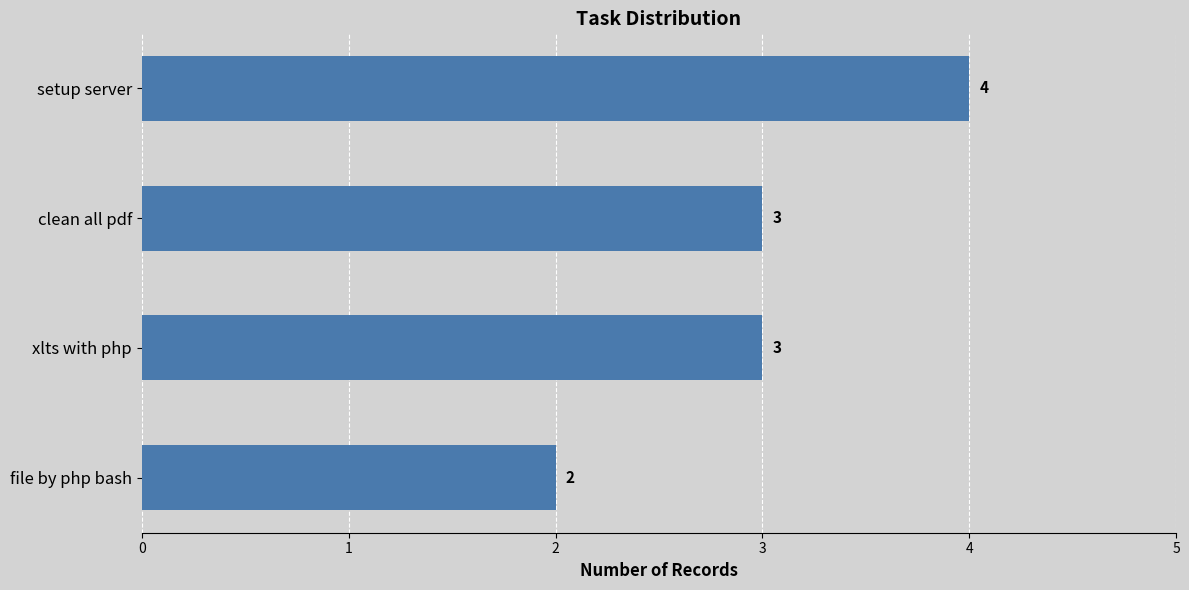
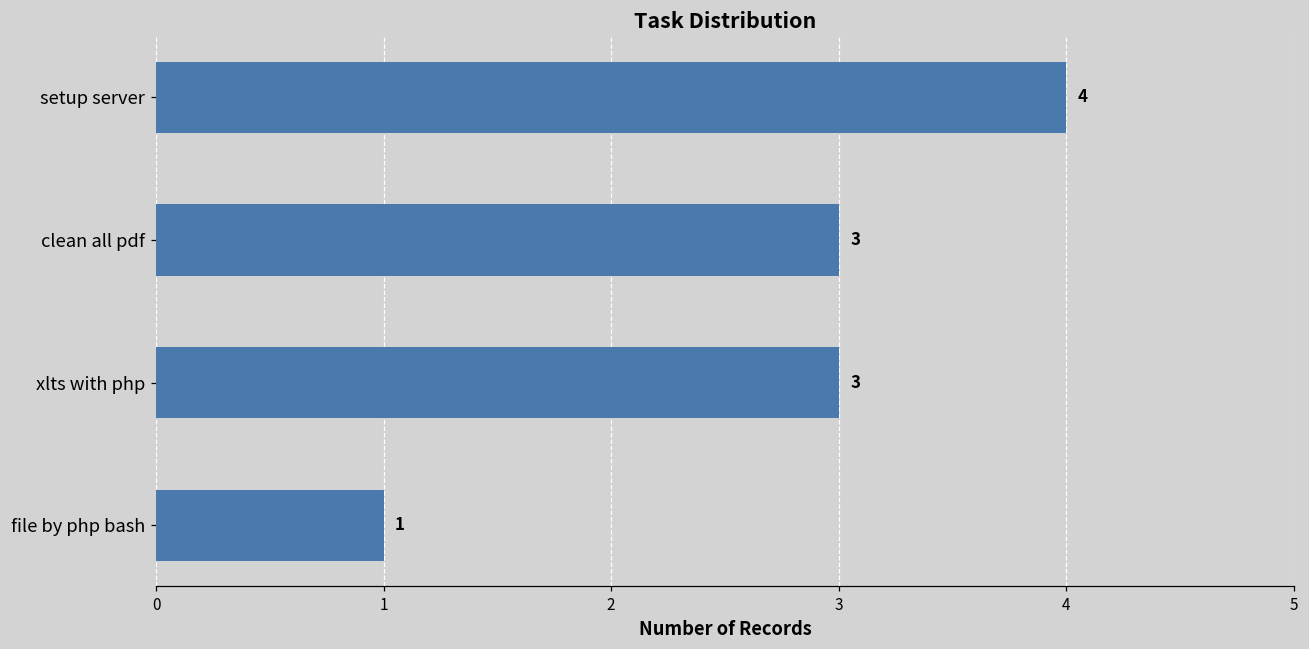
file by php bash: 2 -> 1
